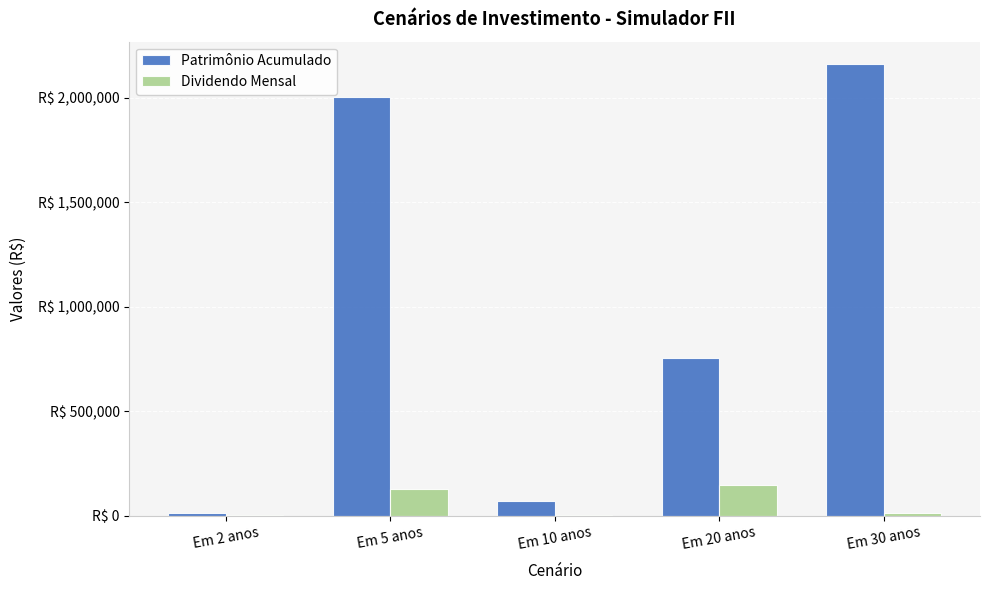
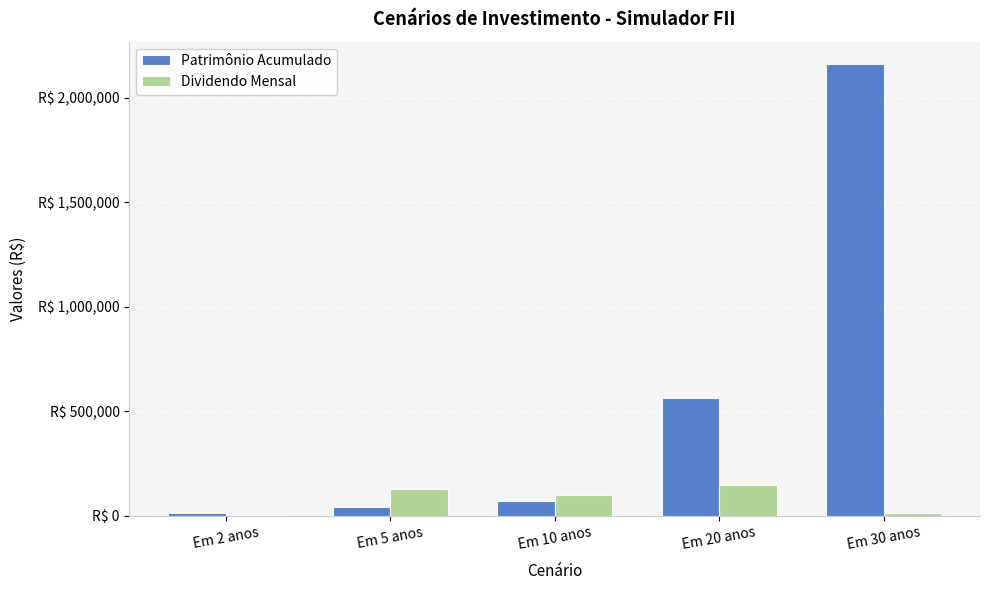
Patrimônio Acumulado, Em 5 anos: R$ 2,000,000 -> R$ 40,000
Dividendo Mensal, Em 10 anos: R$ 0 -> R$ 100,000
Patrimônio Acumulado, Em 20 anos: R$ 760,000 -> R$ 560,000
